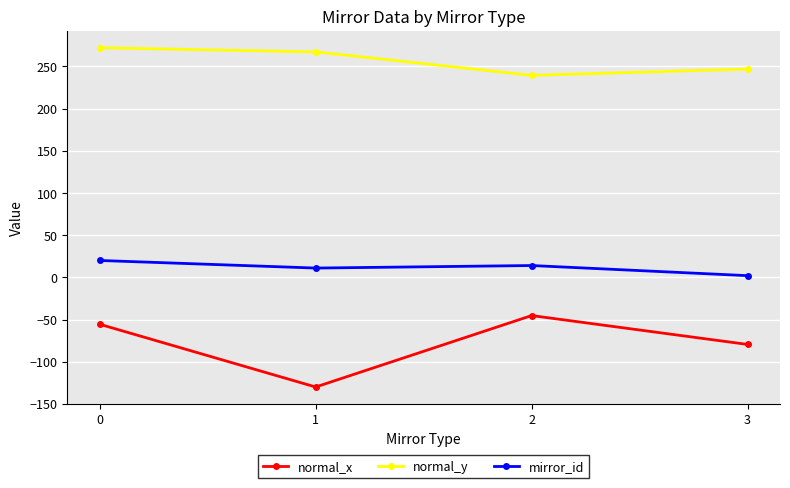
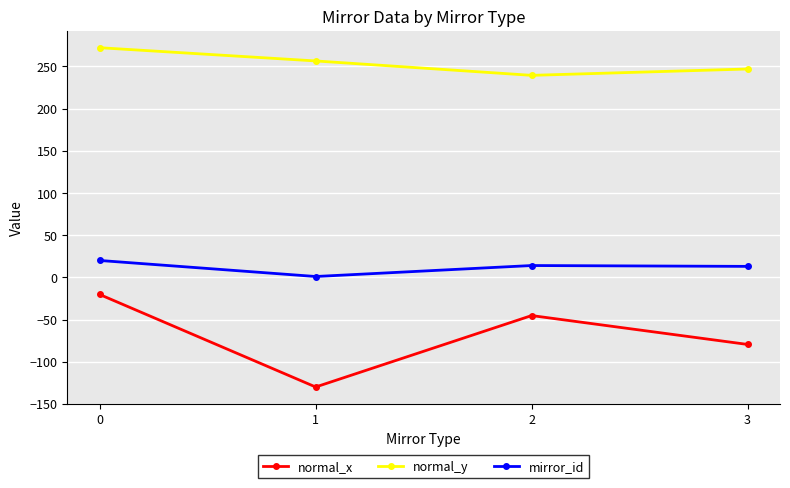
normal_x, 0: -60 -> -20
normal_y, 1: 270 -> 260
mirror_id, 1: 10 -> 0
mirror_id, 3: 0 -> 10
